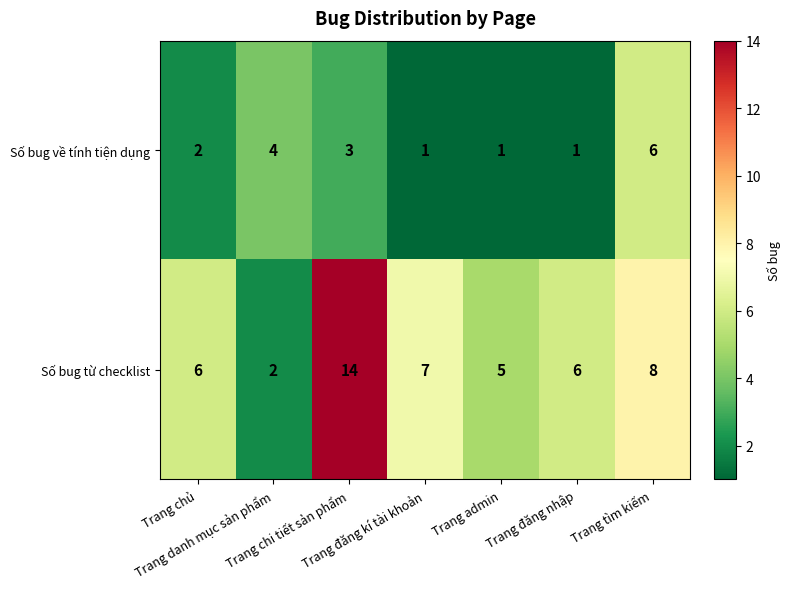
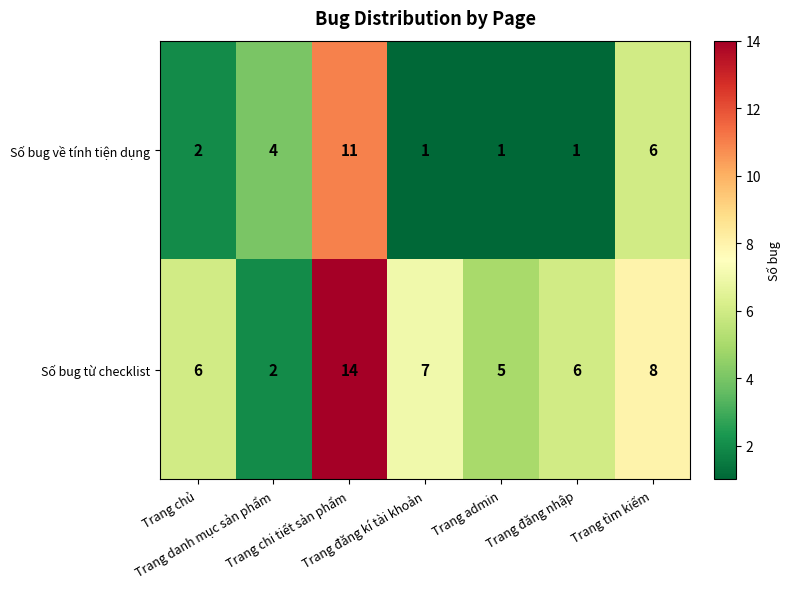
Số bug về tính tiện dụng, Trang chi tiết sản phẩm: 3 -> 11
